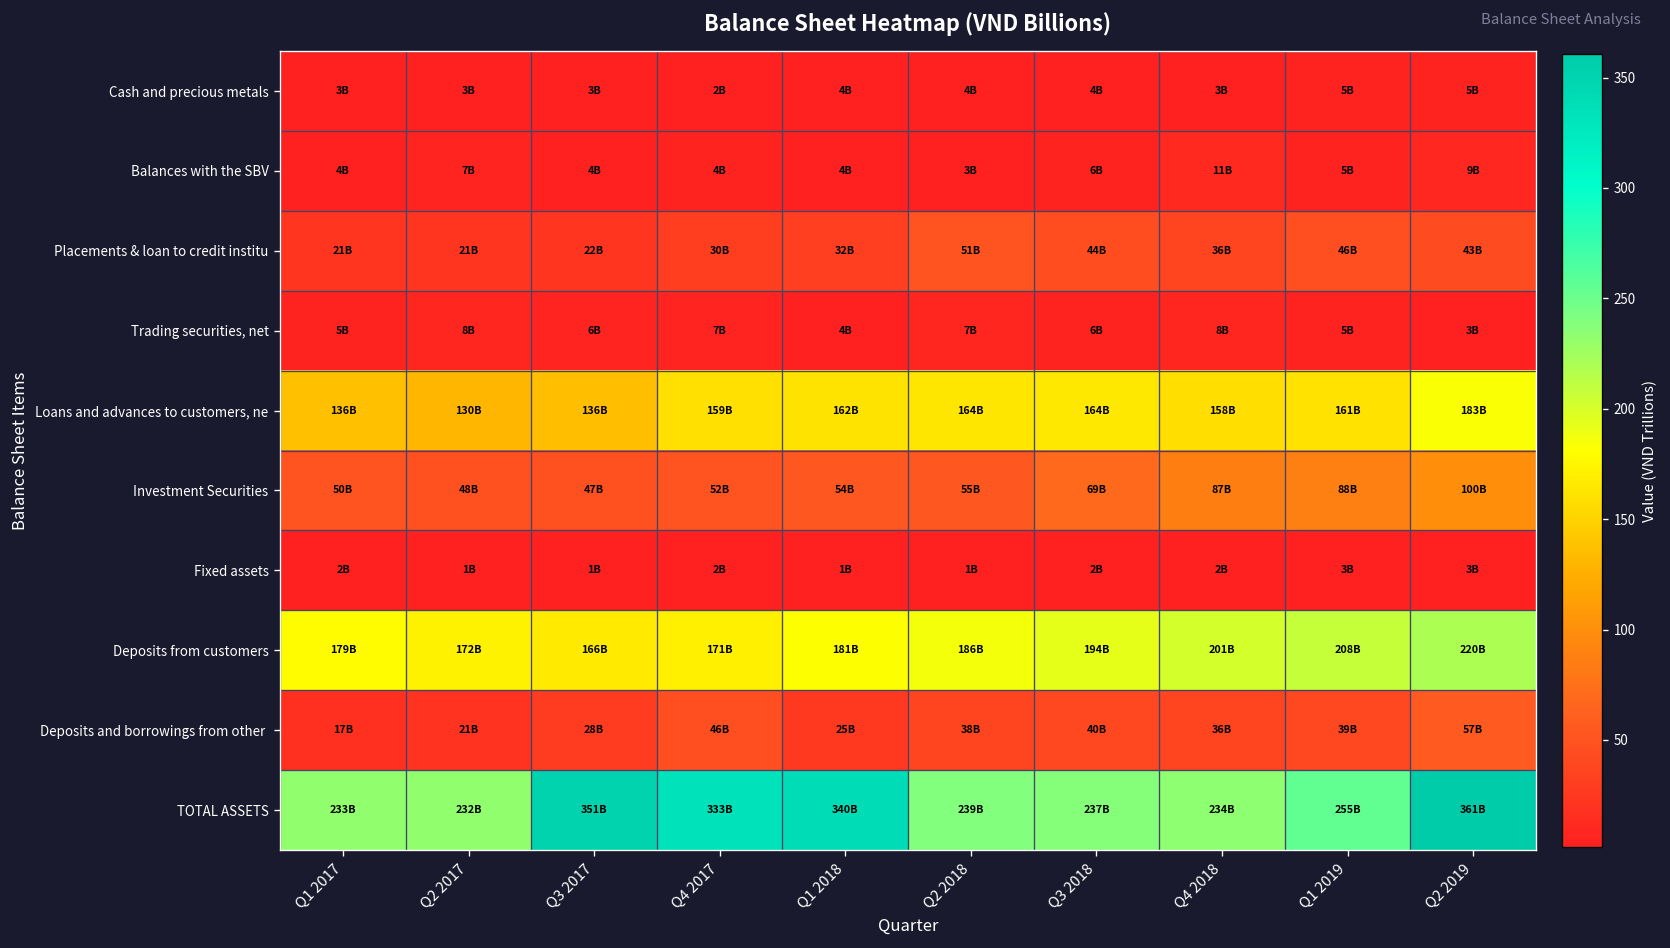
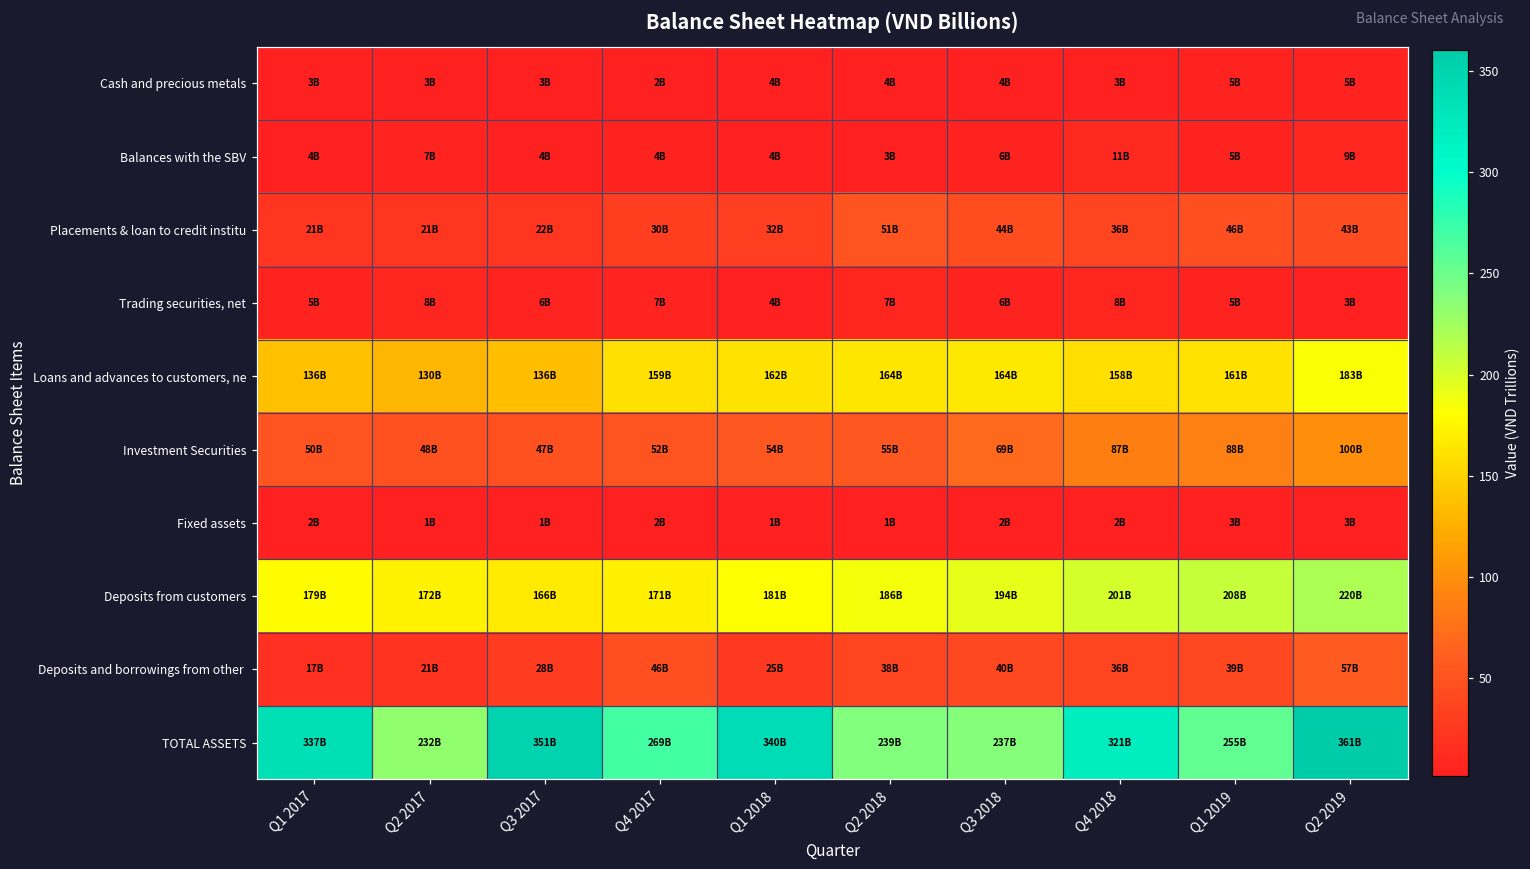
TOTAL ASSETS, Q1 2017: 233B -> 337B
TOTAL ASSETS, Q4 2017: 333B -> 269B
TOTAL ASSETS, Q4 2018: 234B -> 321B
